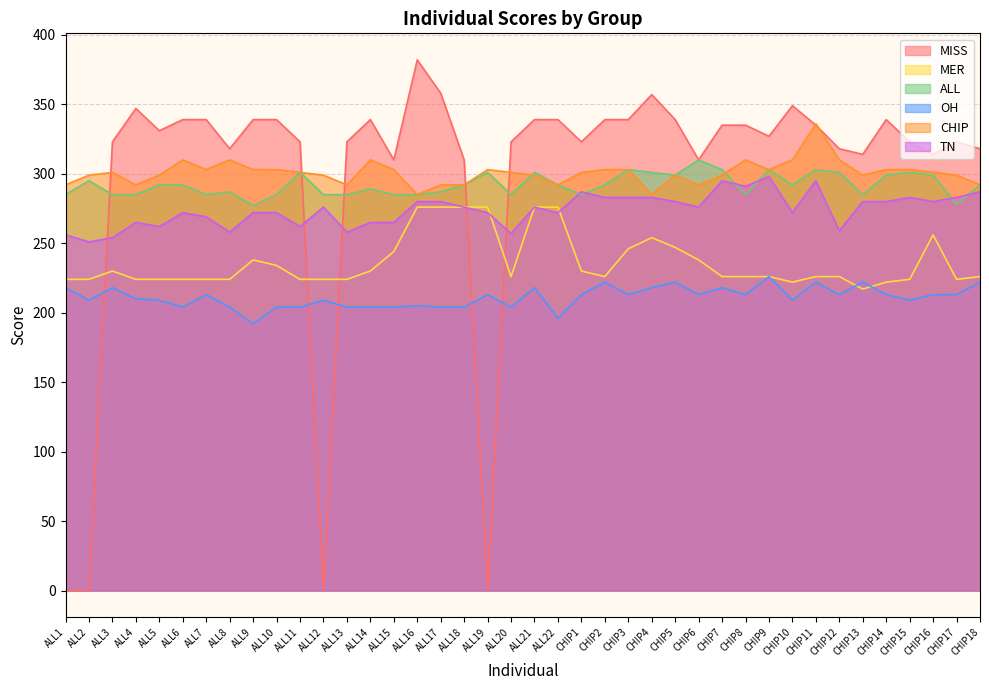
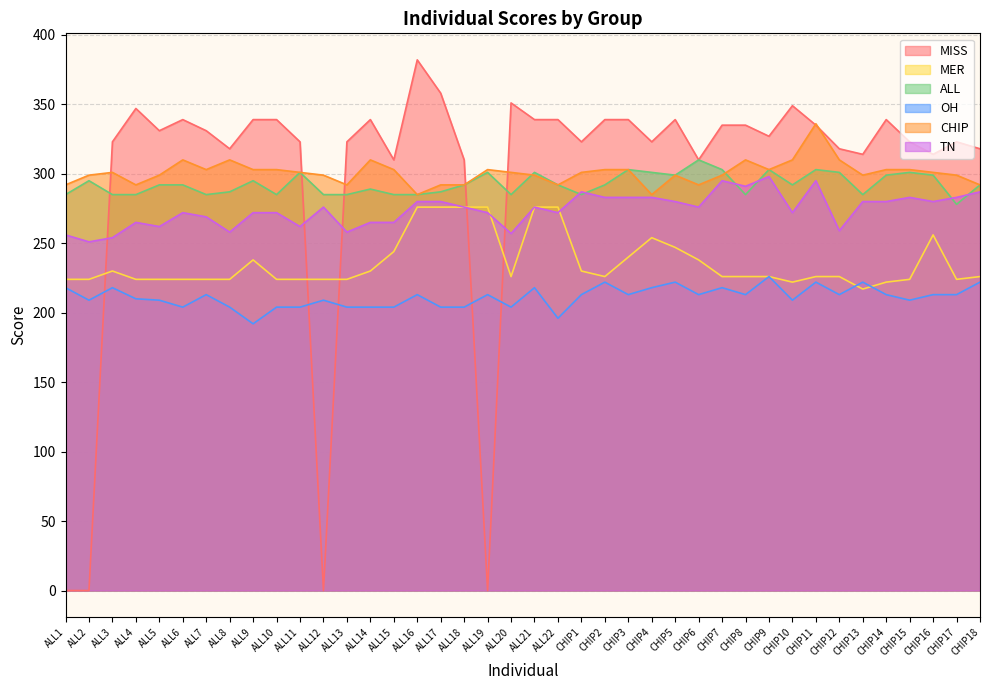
MISS, ALL7: 339 -> 331
ALL, ALL9: 277 -> 295
MER, ALL10: 234 -> 224
OH, ALL16: 205 -> 213
MISS, ALL20: 323 -> 351
MER, CHIP3: 246 -> 240
MISS, CHIP4: 357 -> 323
